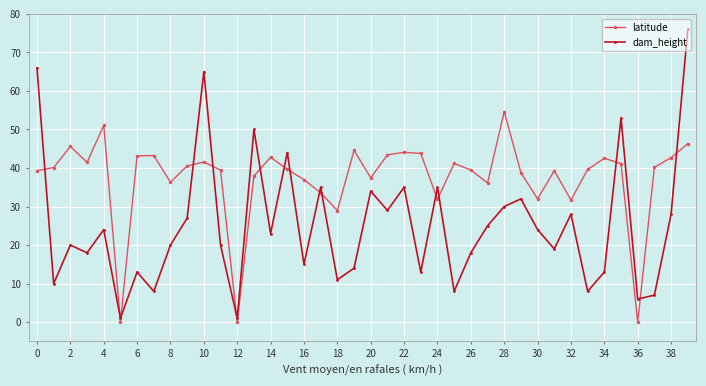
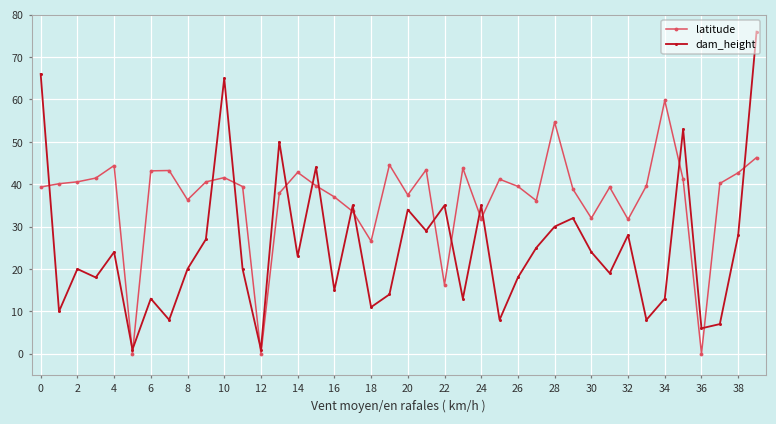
latitude, 2: 46 -> 41
latitude, 4: 51 -> 44
latitude, 18: 29 -> 27
latitude, 22: 44 -> 16
latitude, 34: 43 -> 60
